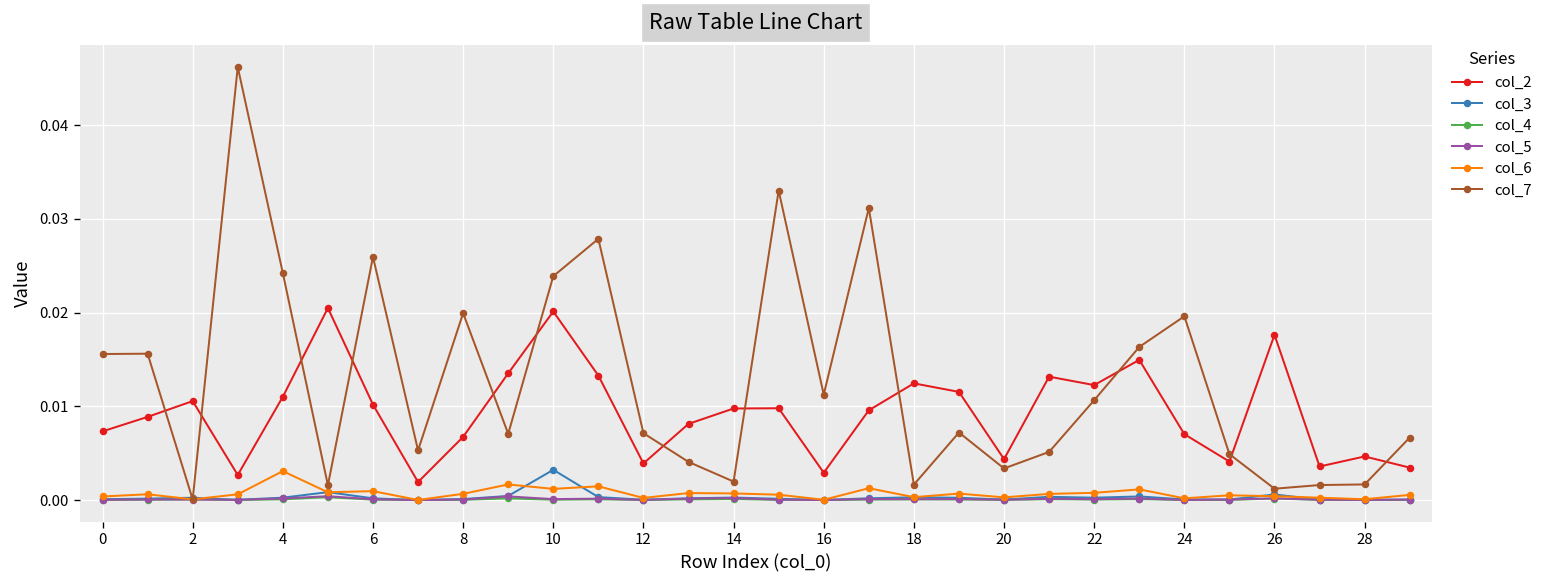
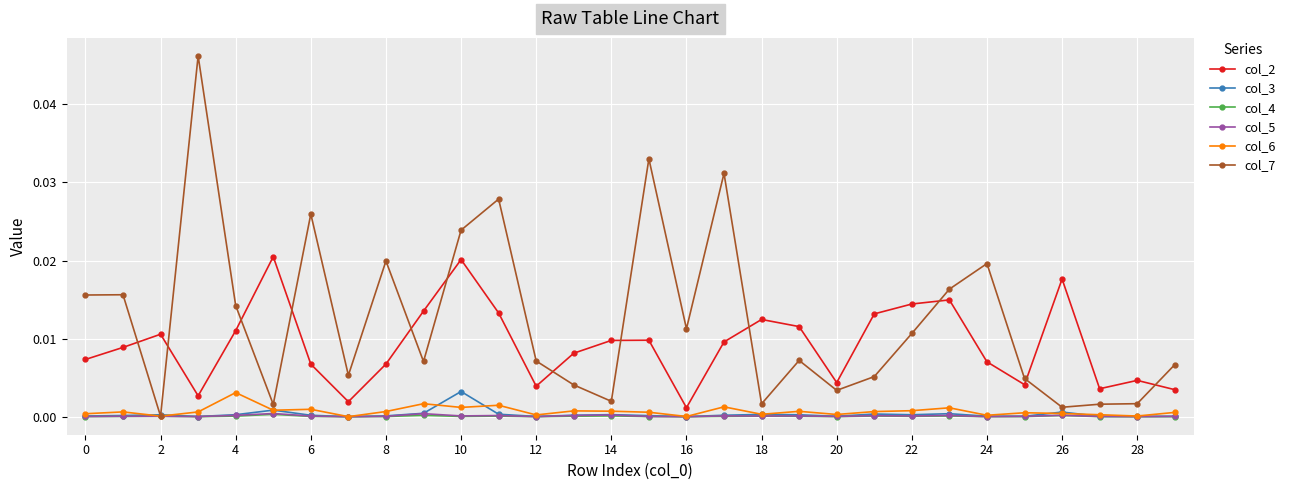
col_7, 4: 0.024 -> 0.014
col_2, 6: 0.010 -> 0.007
col_2, 16: 0.003 -> 0.001
col_2, 22: 0.012 -> 0.014
